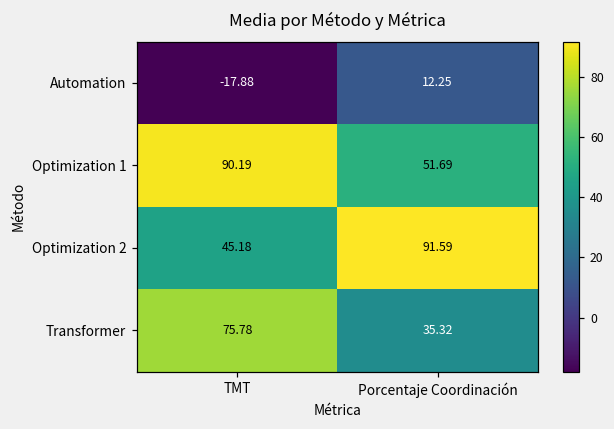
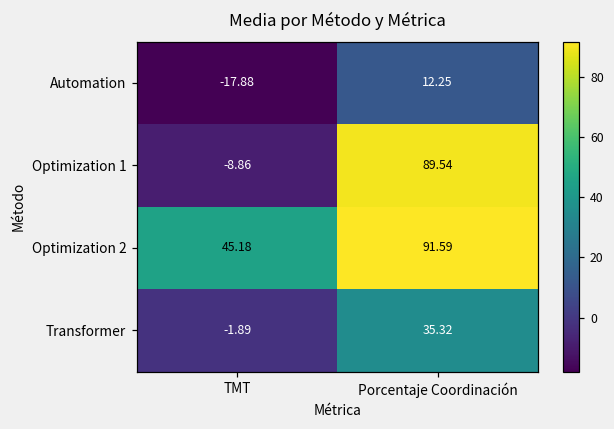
Optimization 1, TMT: 90.19 -> -8.86
Optimization 1, Porcentaje Coordinación: 51.69 -> 89.54
Transformer, TMT: 75.78 -> -1.89
